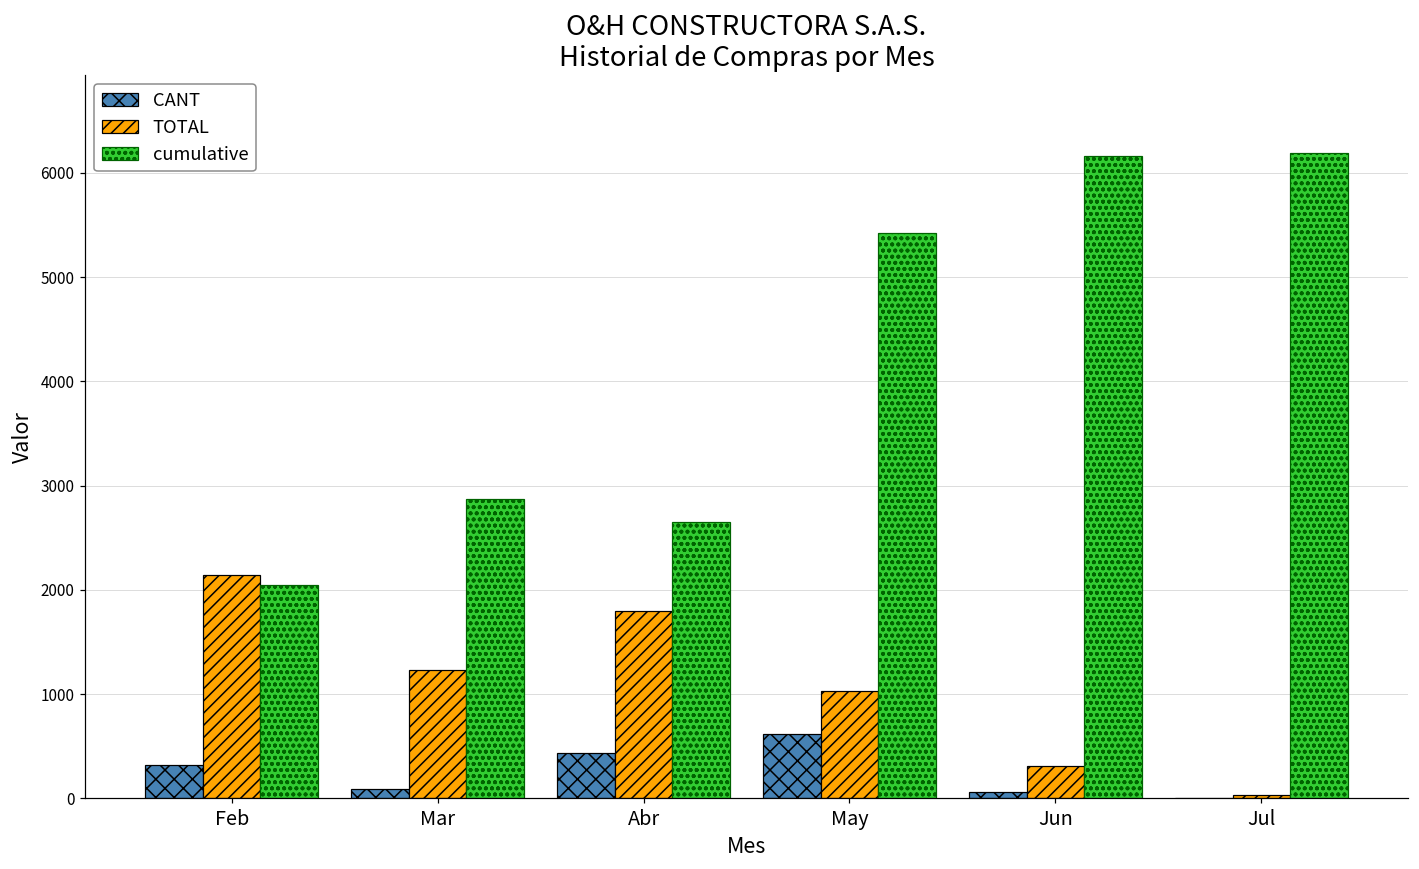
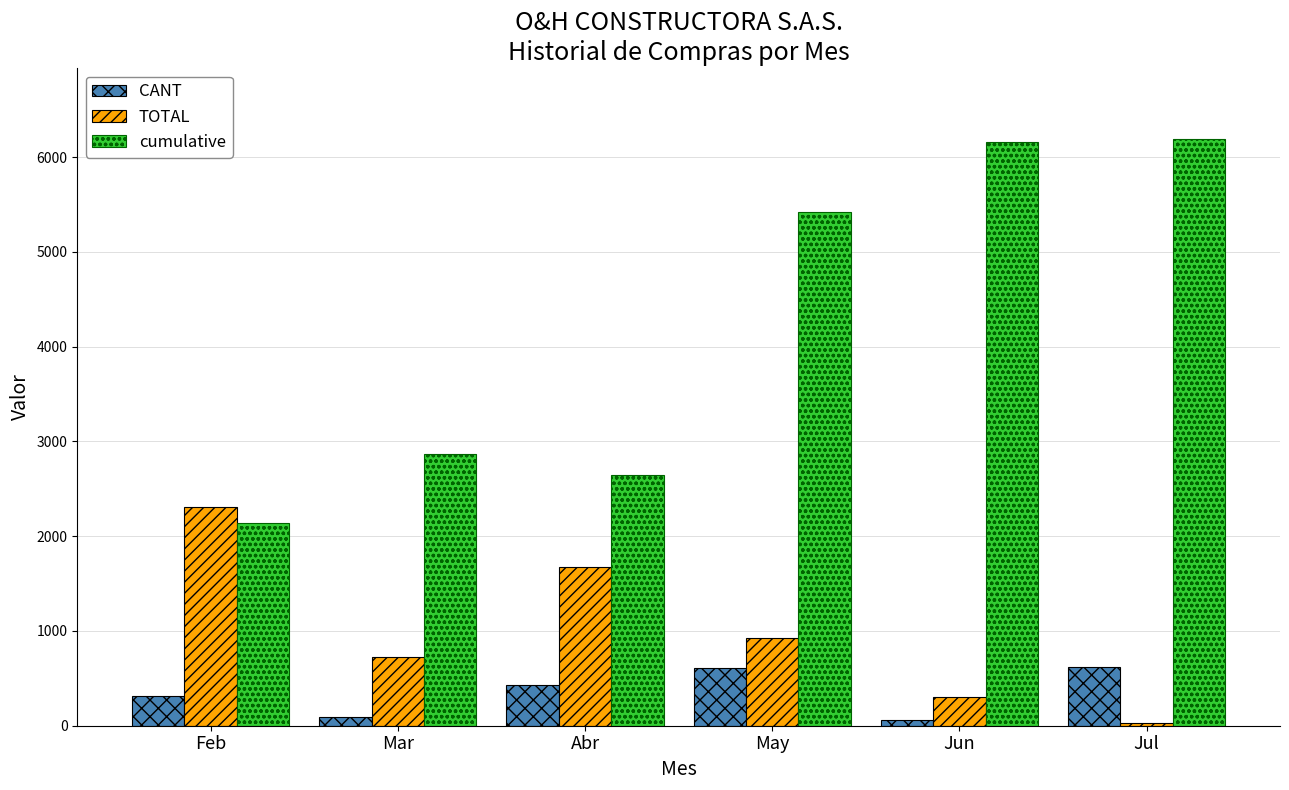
TOTAL, Feb: 2100 -> 2300
cumulative, Feb: 2000 -> 2100
TOTAL, Mar: 1200 -> 700
TOTAL, Abr: 1800 -> 1700
TOTAL, May: 1000 -> 900
CANT, Jul: 0 -> 600
